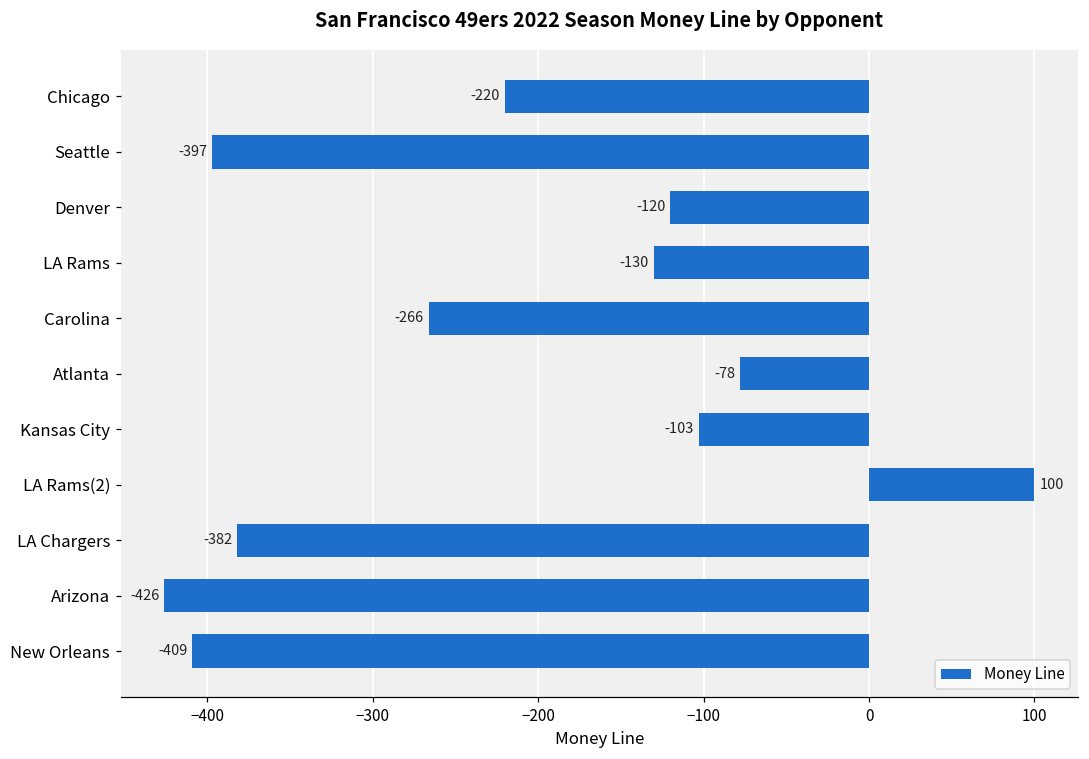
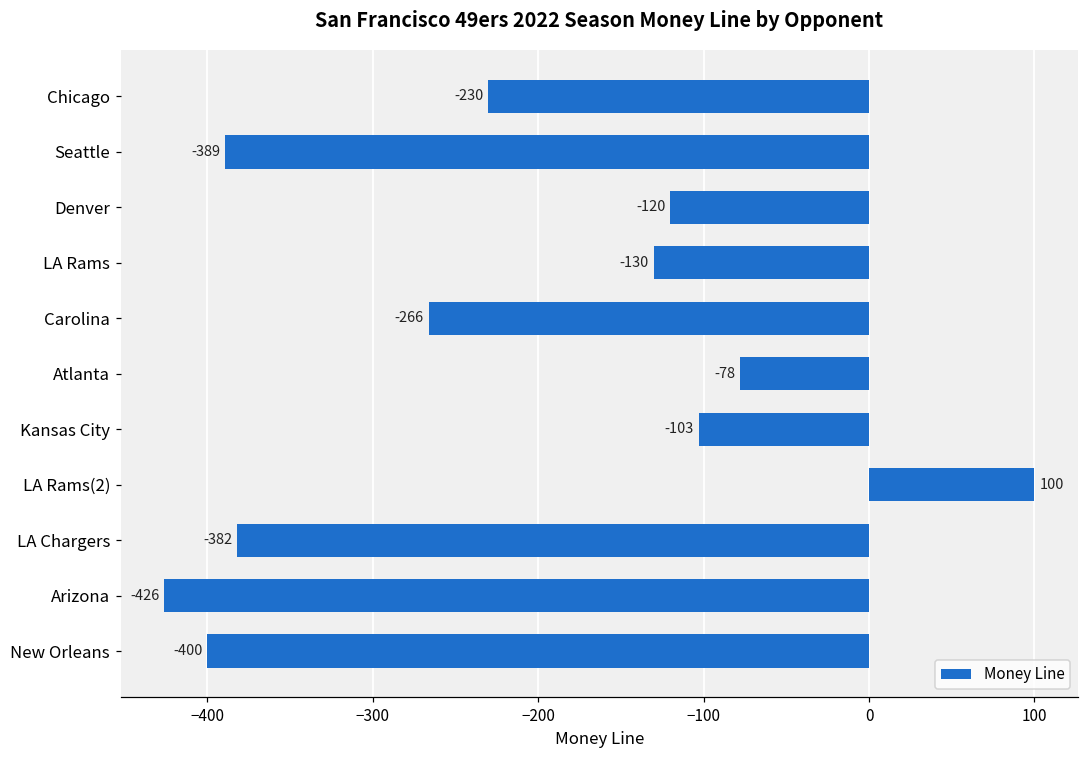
Chicago: -220 -> -230
Seattle: -397 -> -389
New Orleans: -409 -> -400
